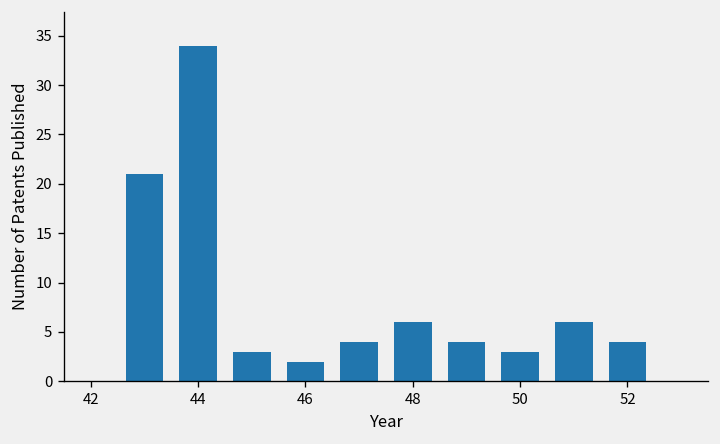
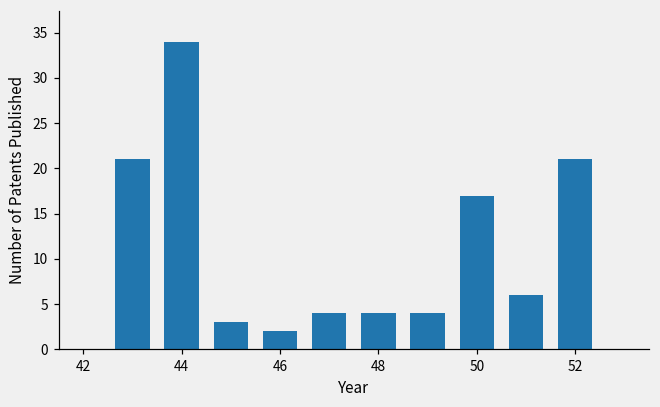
48: 6 -> 4
50: 3 -> 17
52: 4 -> 21
